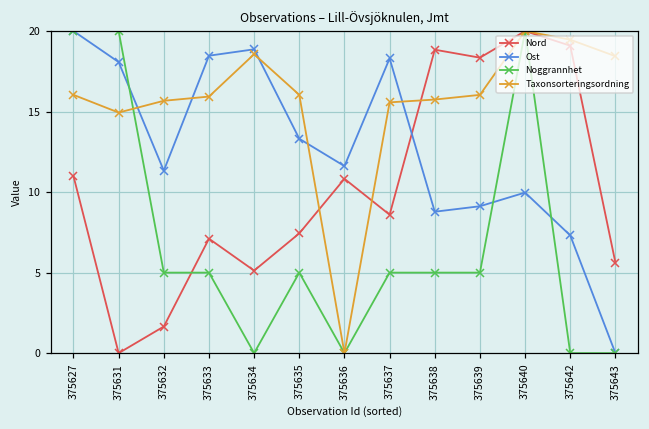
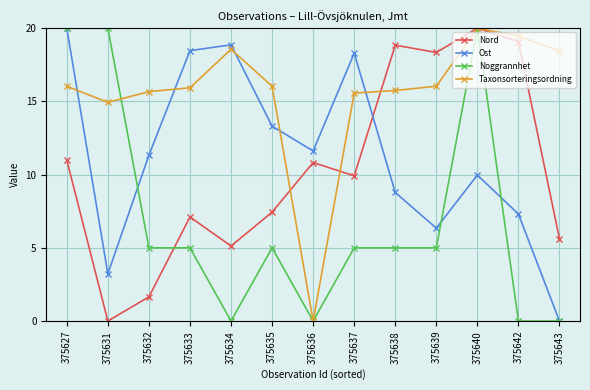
Ost, 375631: 18.1 -> 3.2
Nord, 375637: 8.6 -> 9.9
Ost, 375639: 9.1 -> 6.3
